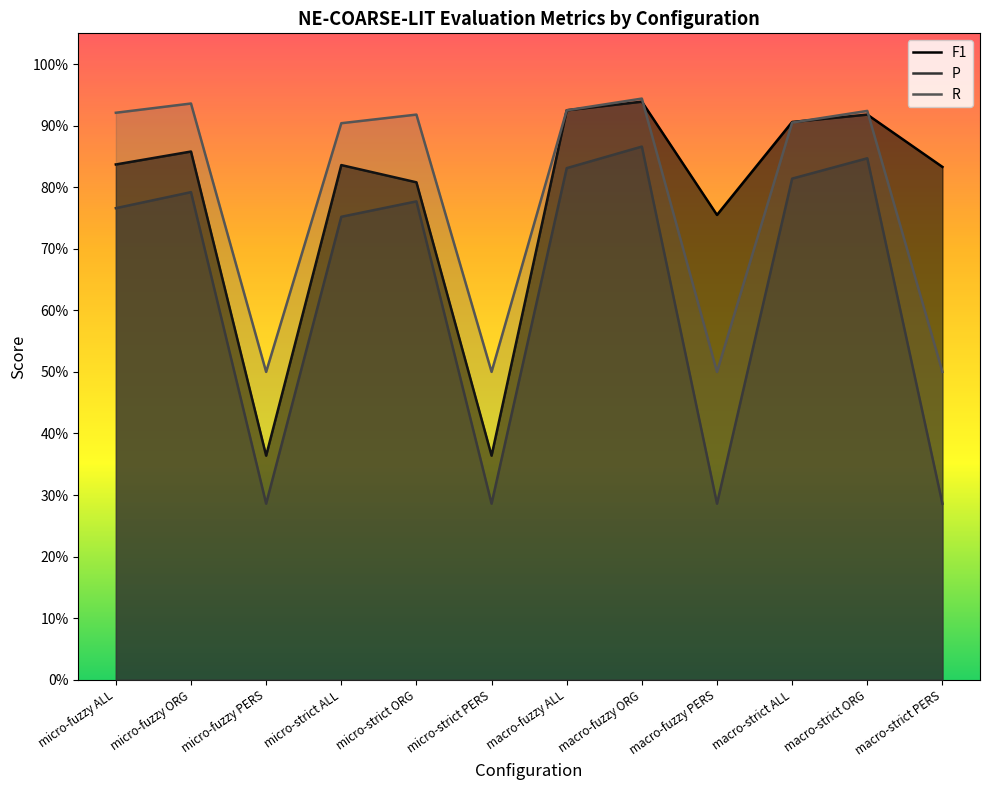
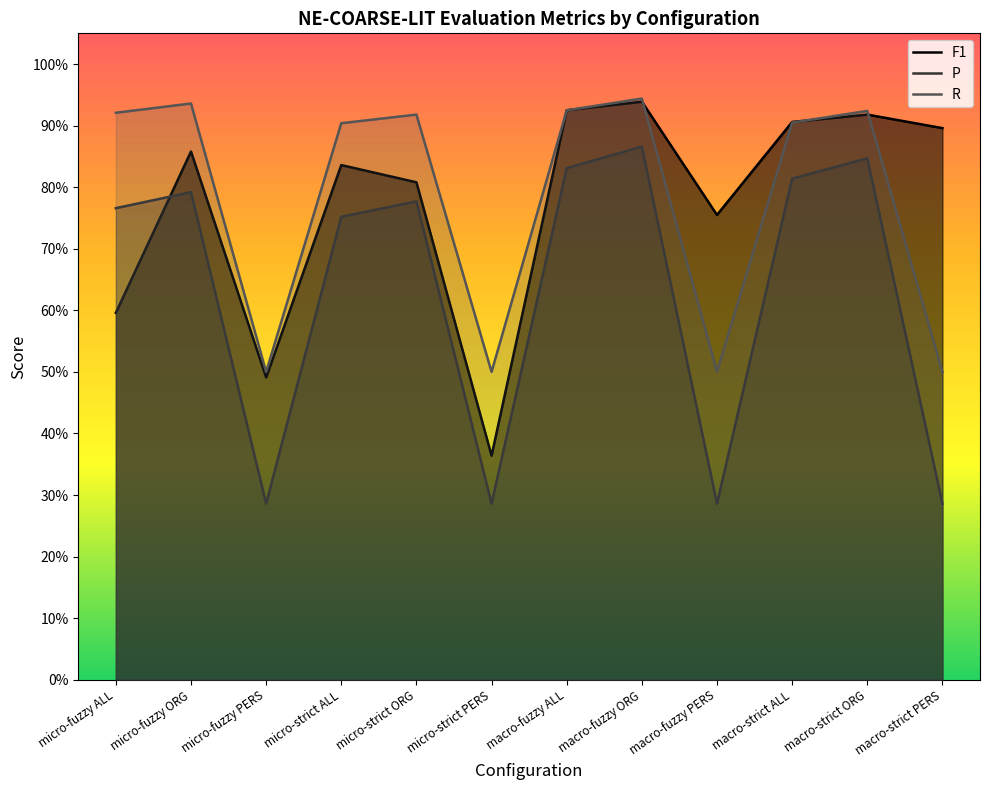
F1, micro-fuzzy ALL: 84% -> 60%
F1, micro-fuzzy PERS: 36% -> 49%
F1, macro-strict PERS: 83% -> 90%
